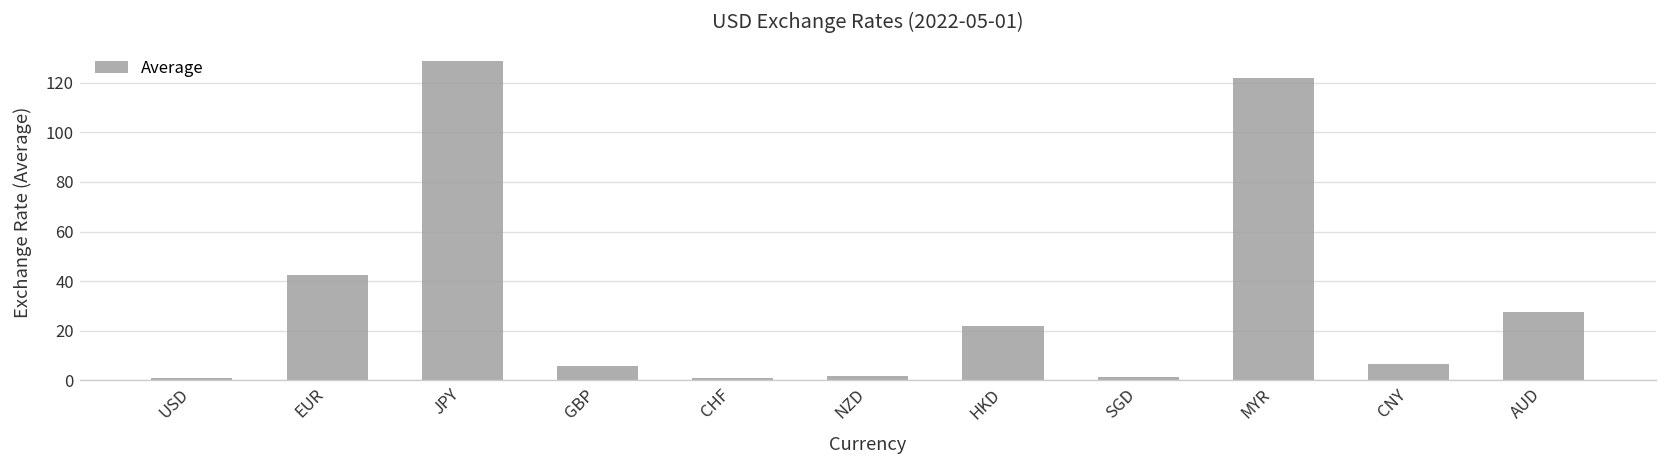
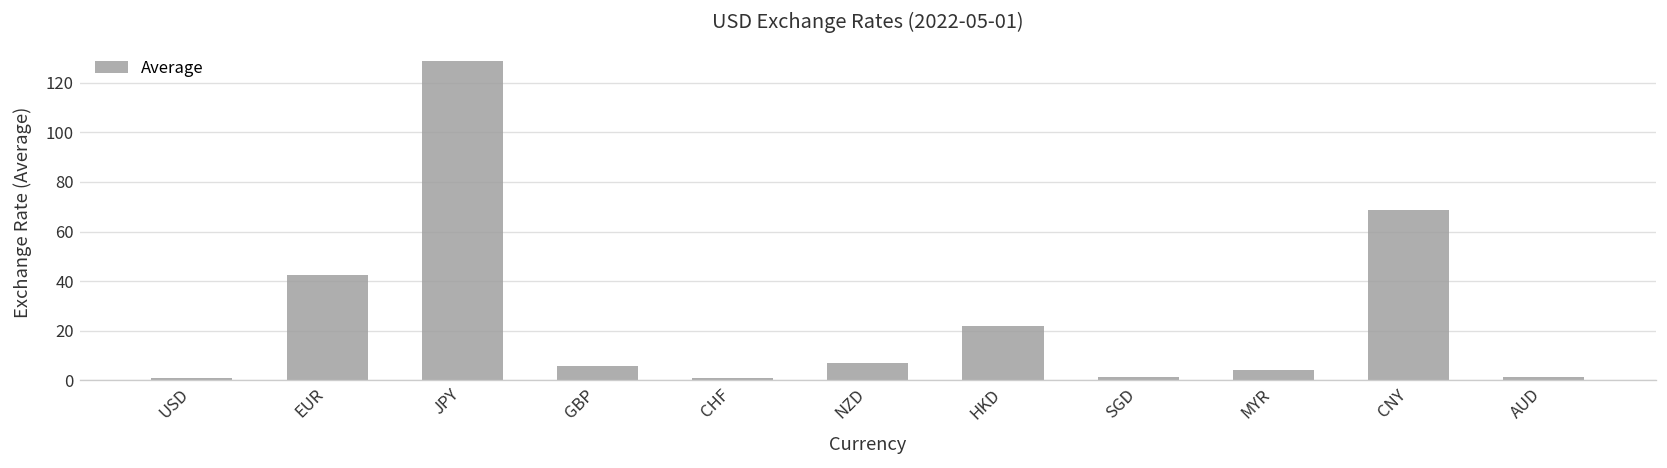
NZD: 2 -> 7
MYR: 122 -> 4
CNY: 7 -> 69
AUD: 28 -> 1
